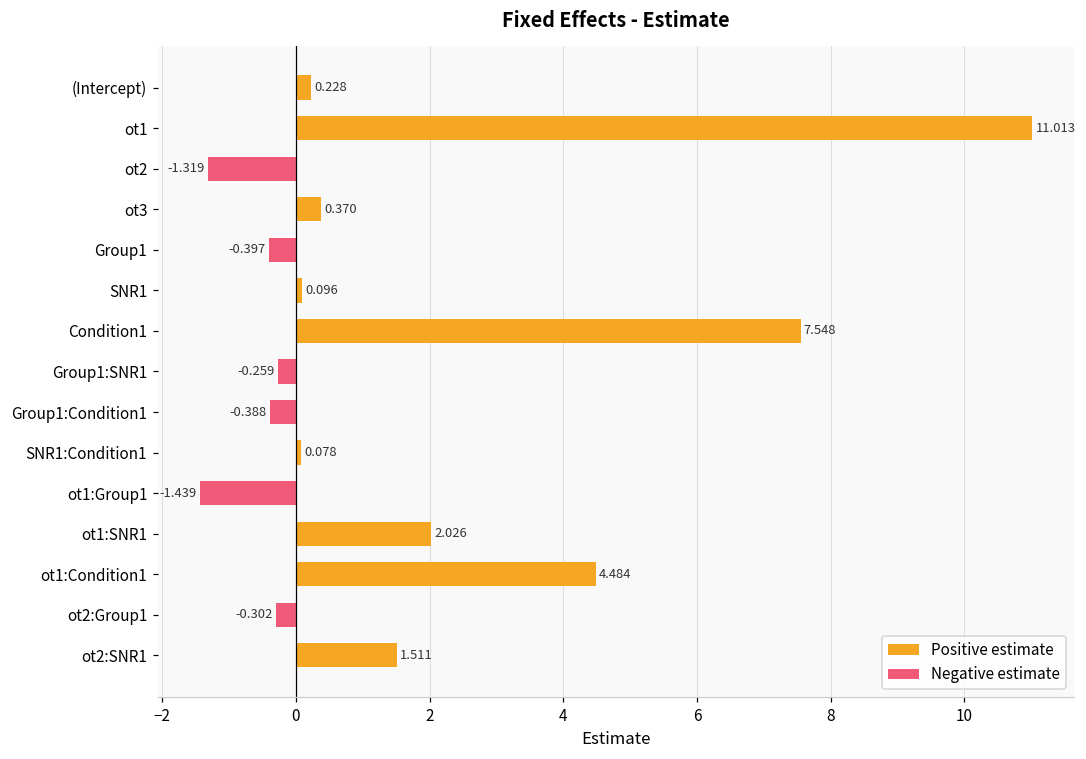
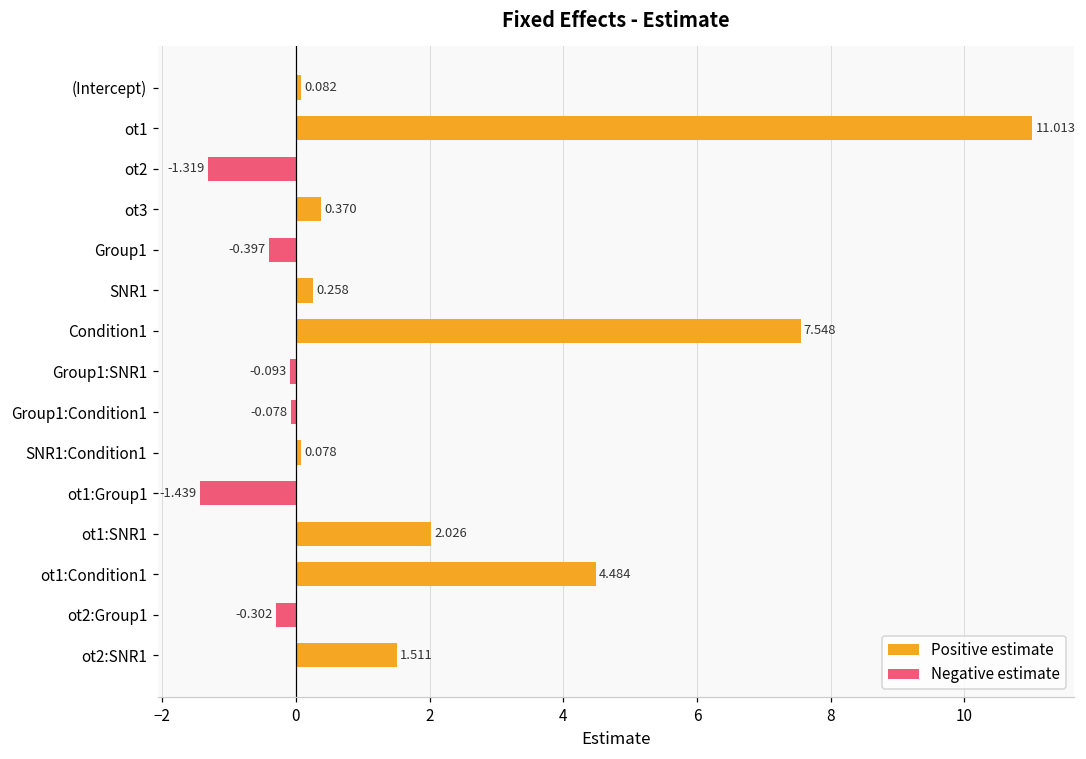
Positive estimate, (Intercept): 0.228 -> 0.082
Positive estimate, SNR1: 0.096 -> 0.258
Negative estimate, Group1:SNR1: -0.259 -> -0.093
Negative estimate, Group1:Condition1: -0.388 -> -0.078
